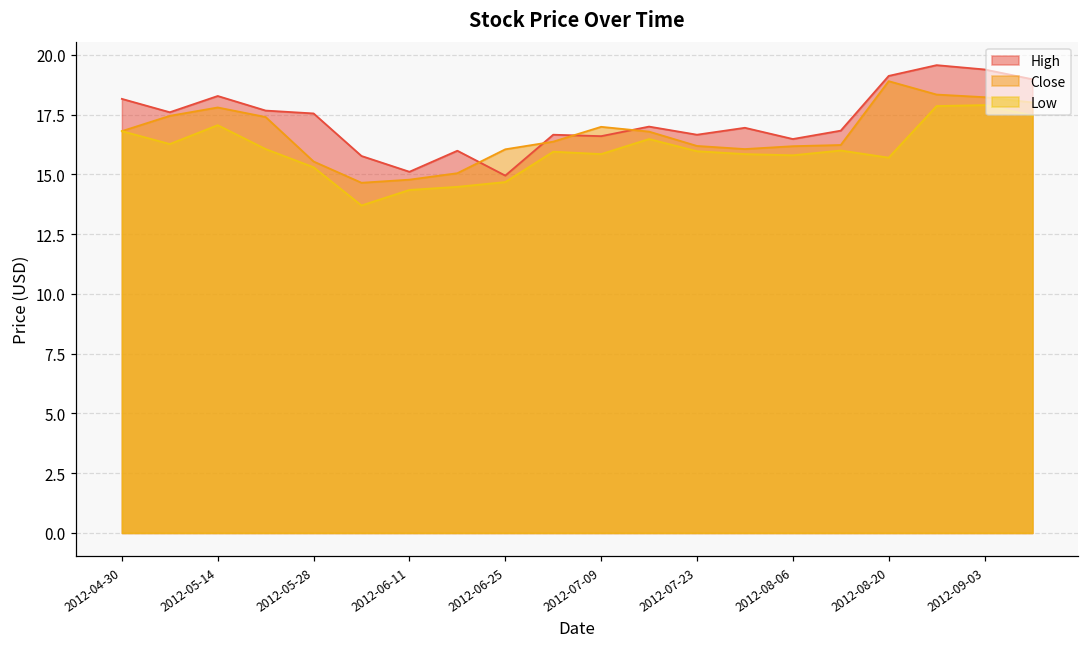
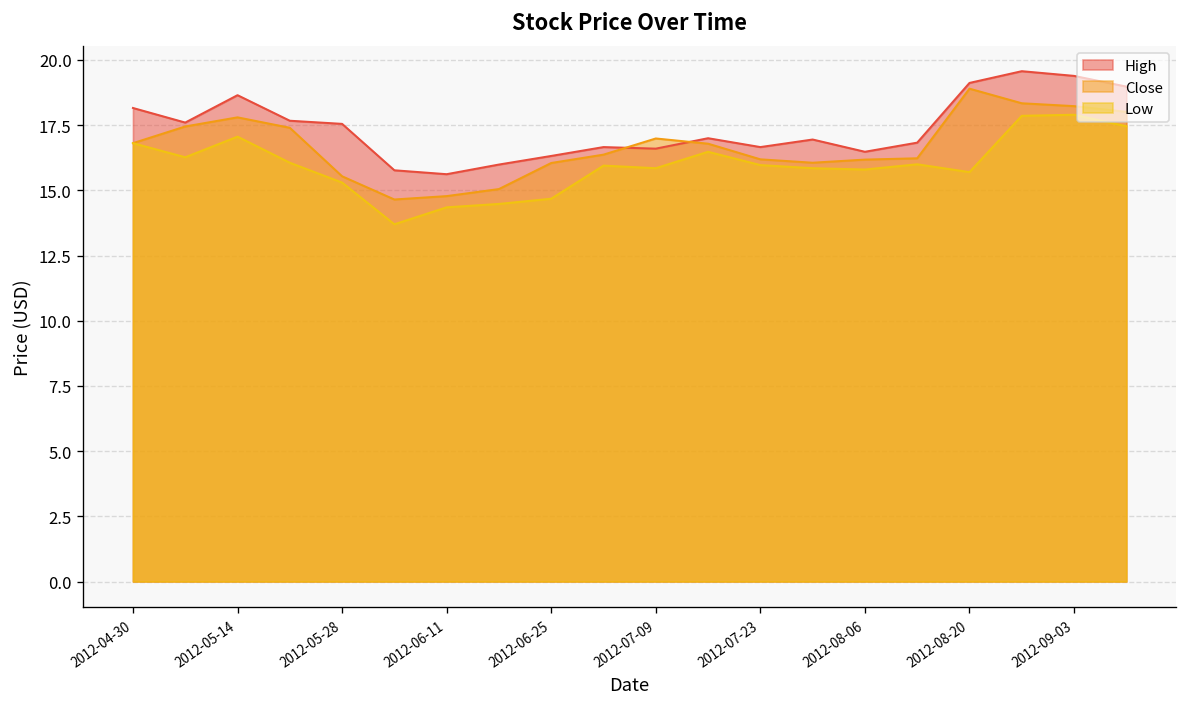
High, 2012-05-14: 18.3 -> 18.7
High, 2012-06-11: 15.1 -> 15.6
High, 2012-06-25: 15.0 -> 16.3
